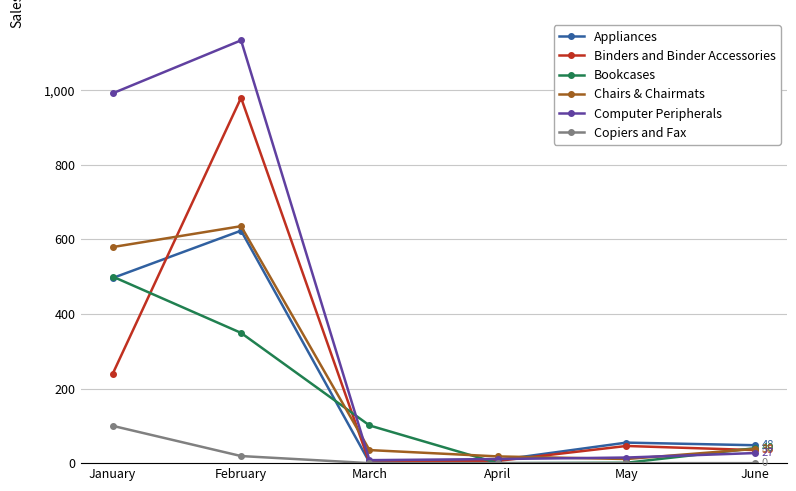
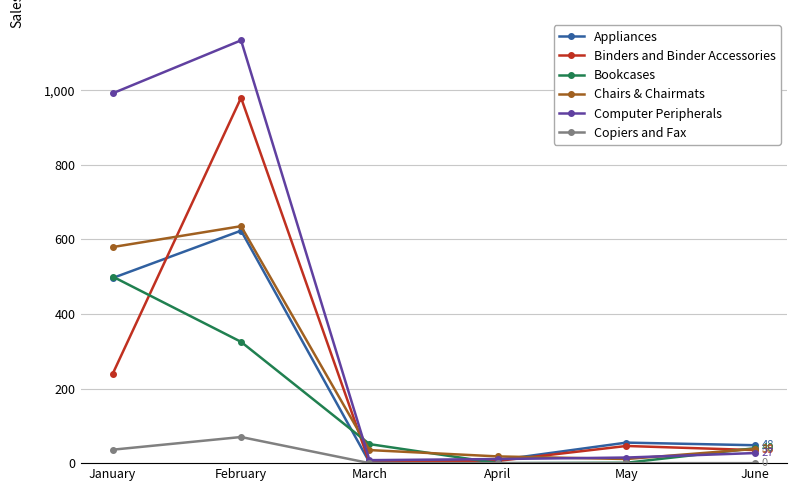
Copiers and Fax, January: 100 -> 40
Bookcases, February: 350 -> 330
Copiers and Fax, February: 20 -> 70
Bookcases, March: 100 -> 50
